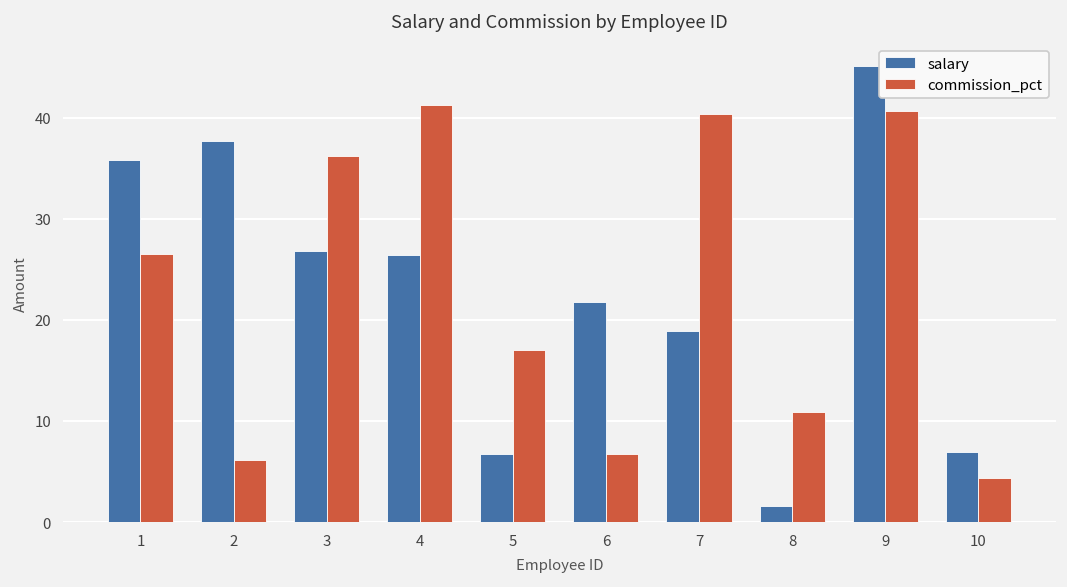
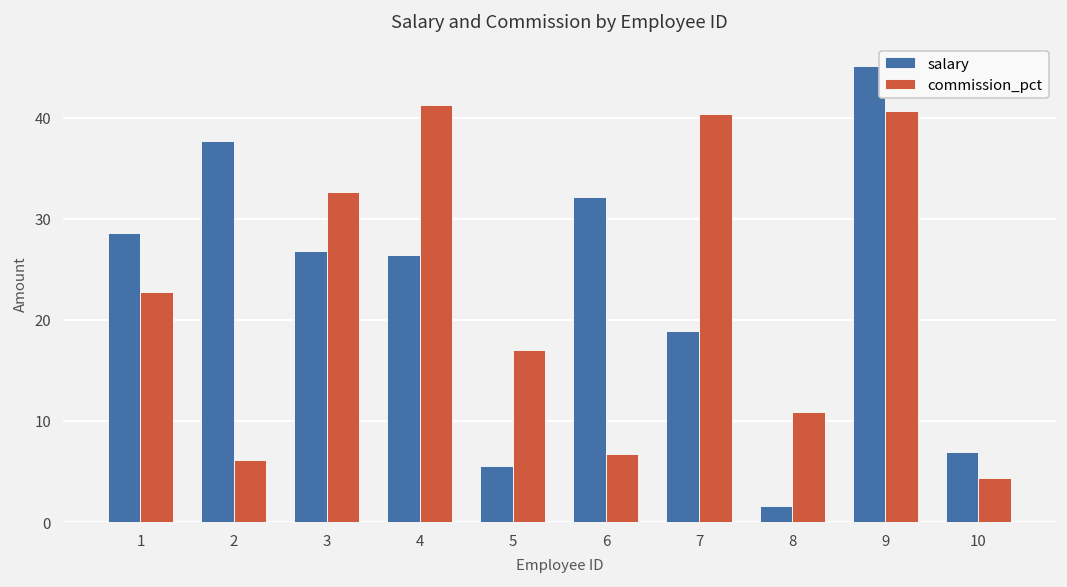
salary, 1: 36 -> 29
commission_pct, 1: 27 -> 23
commission_pct, 3: 36 -> 33
salary, 5: 7 -> 6
salary, 6: 22 -> 32
